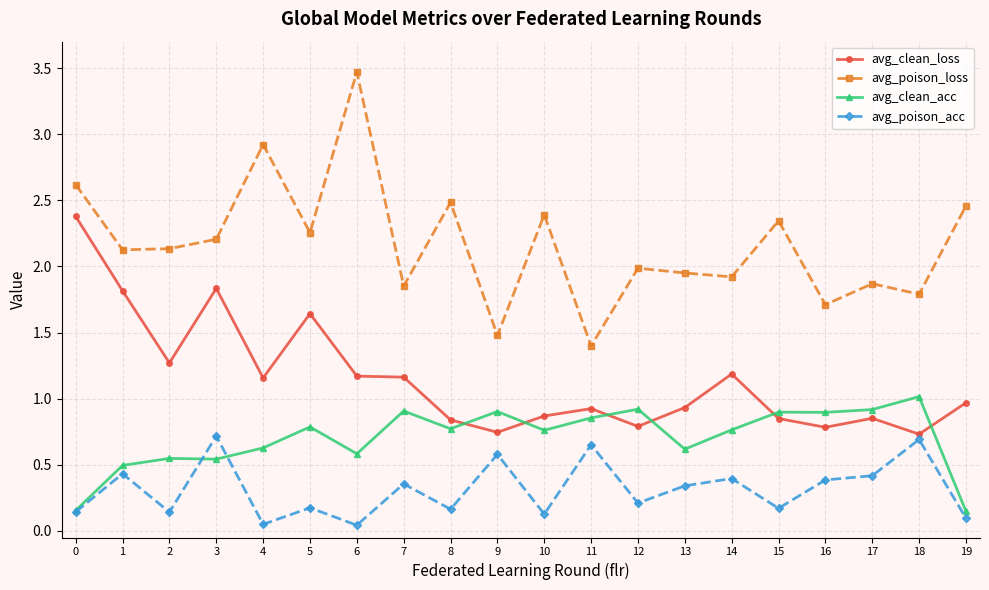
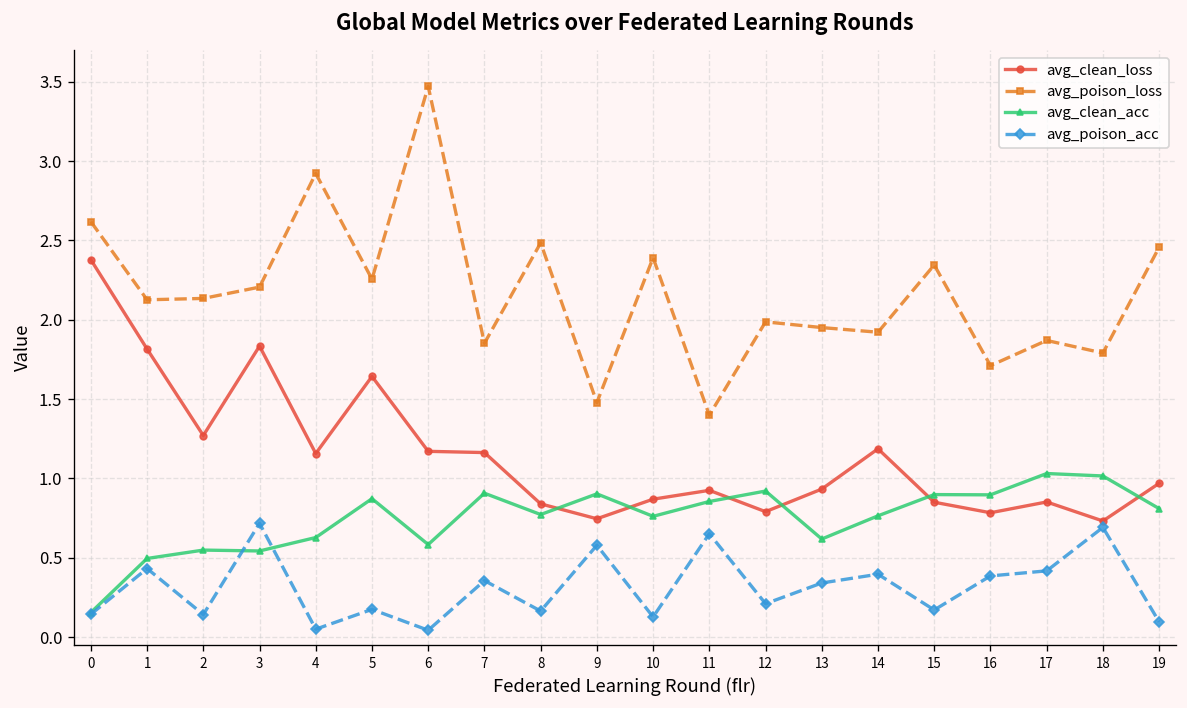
avg_clean_acc, 5: 0.79 -> 0.87
avg_clean_acc, 17: 0.92 -> 1.03
avg_clean_acc, 19: 0.15 -> 0.81
